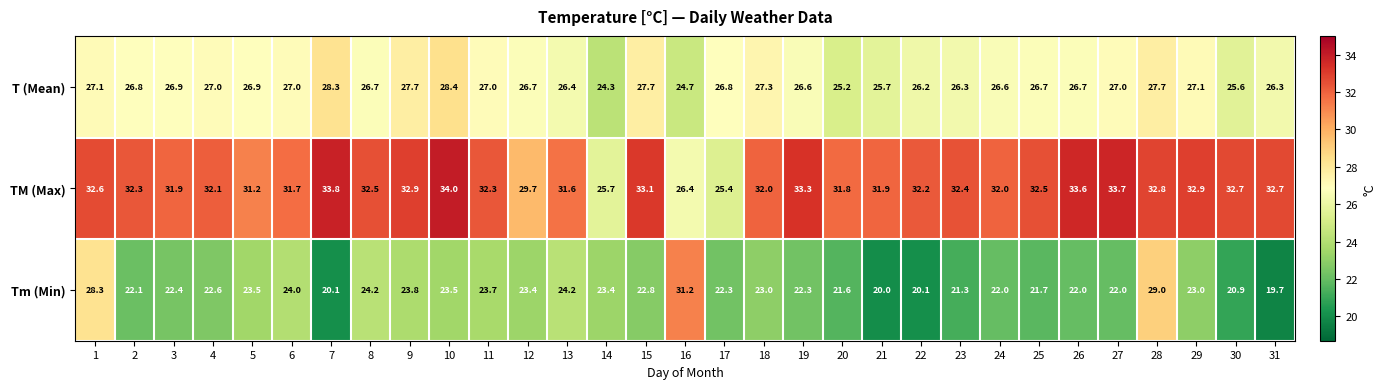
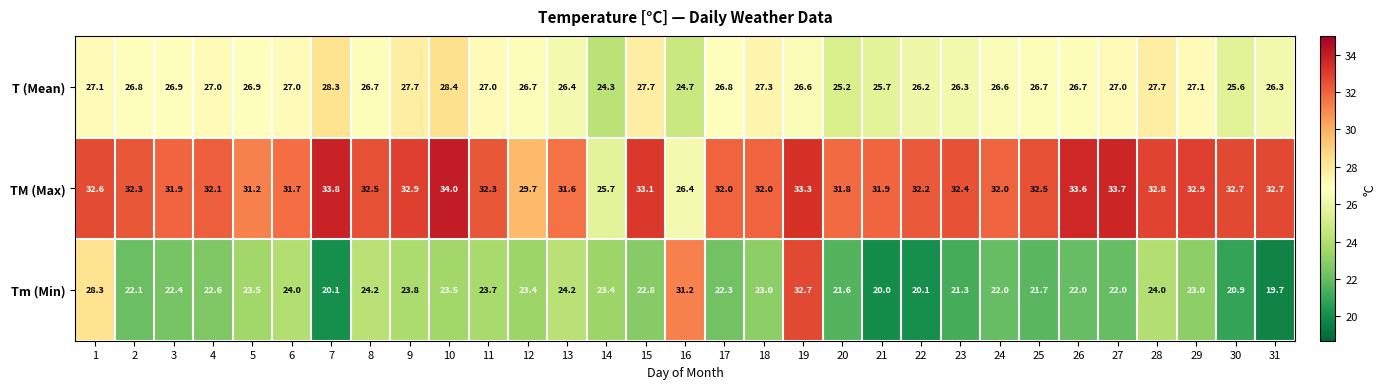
TM (Max), 17: 25.4 -> 32.0
Tm (Min), 19: 22.3 -> 32.7
Tm (Min), 28: 29.0 -> 24.0
